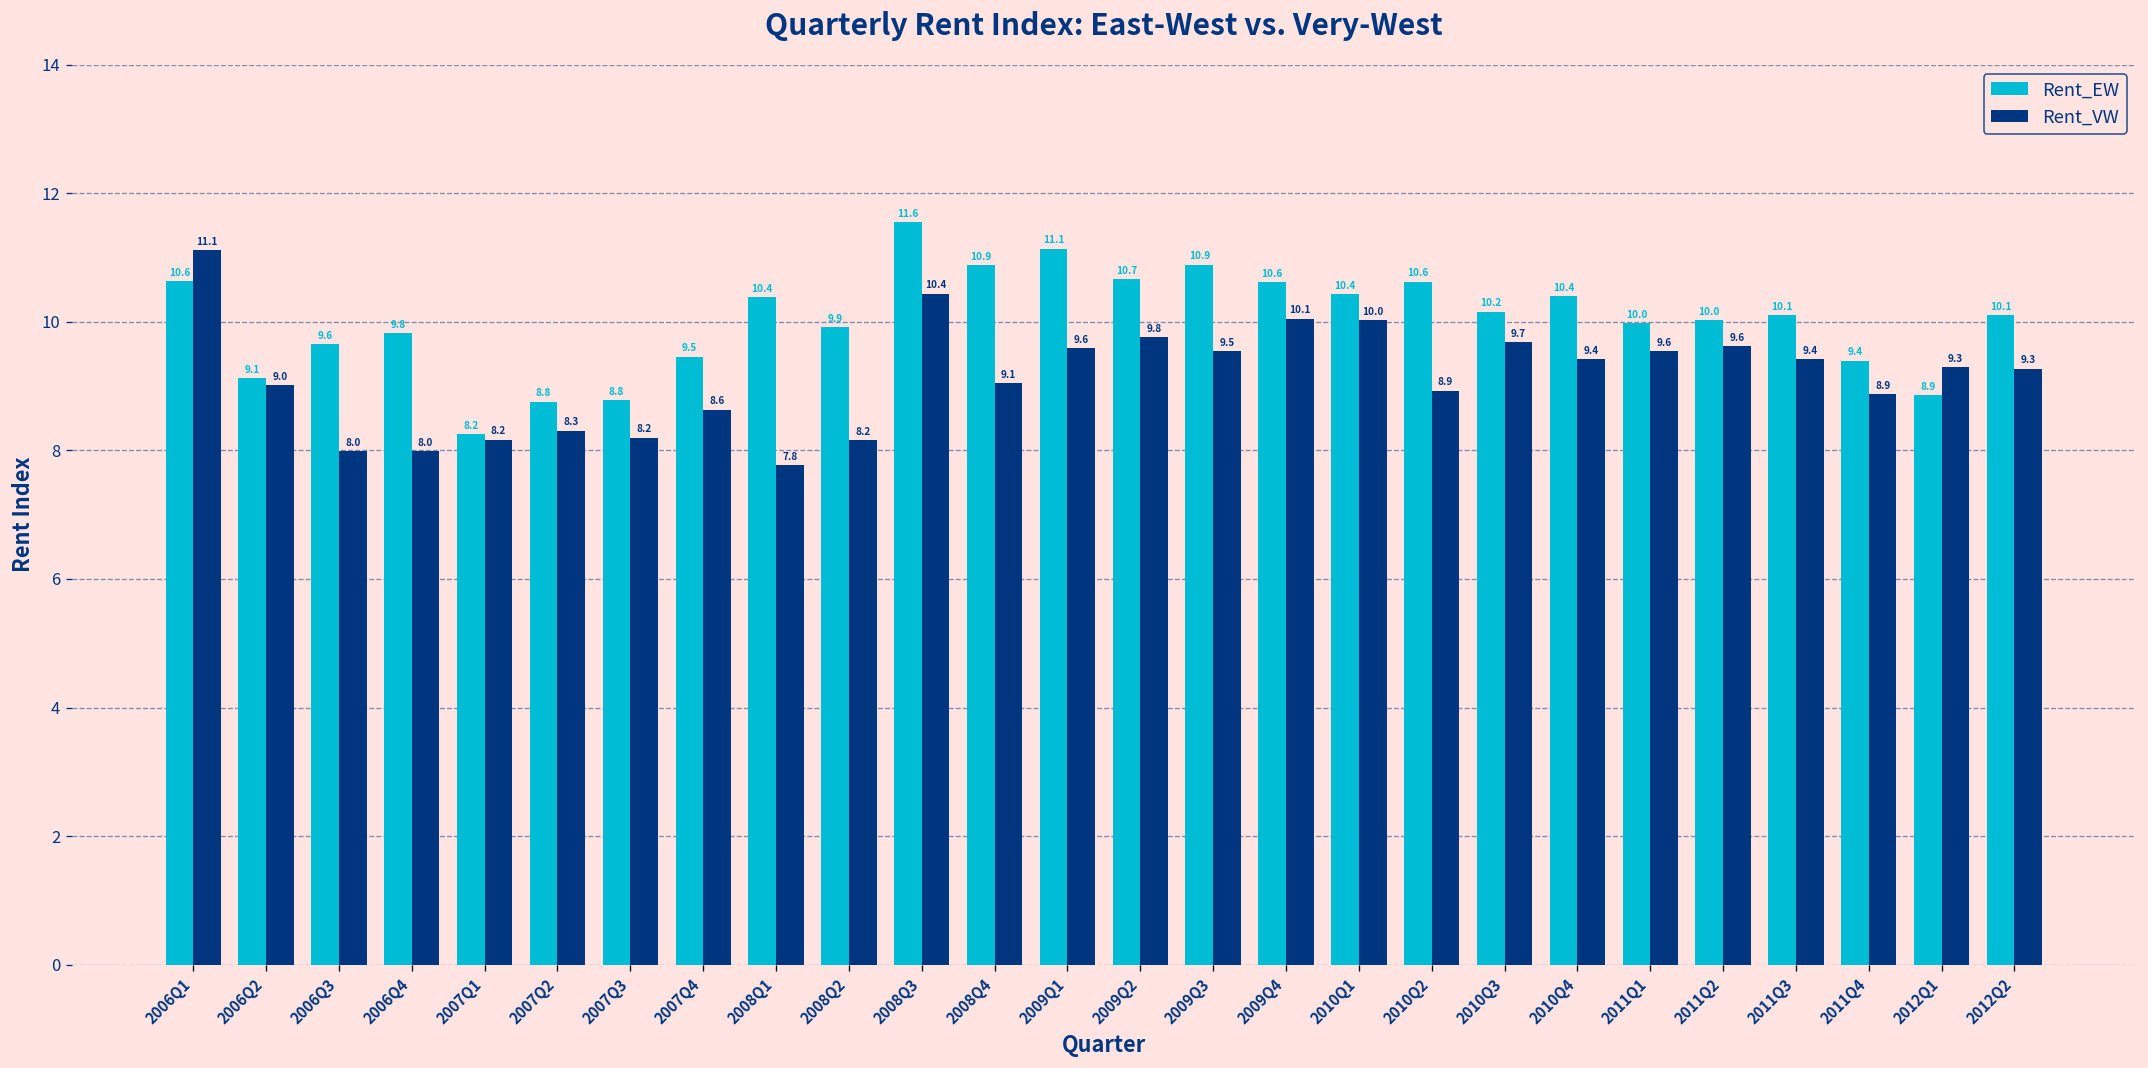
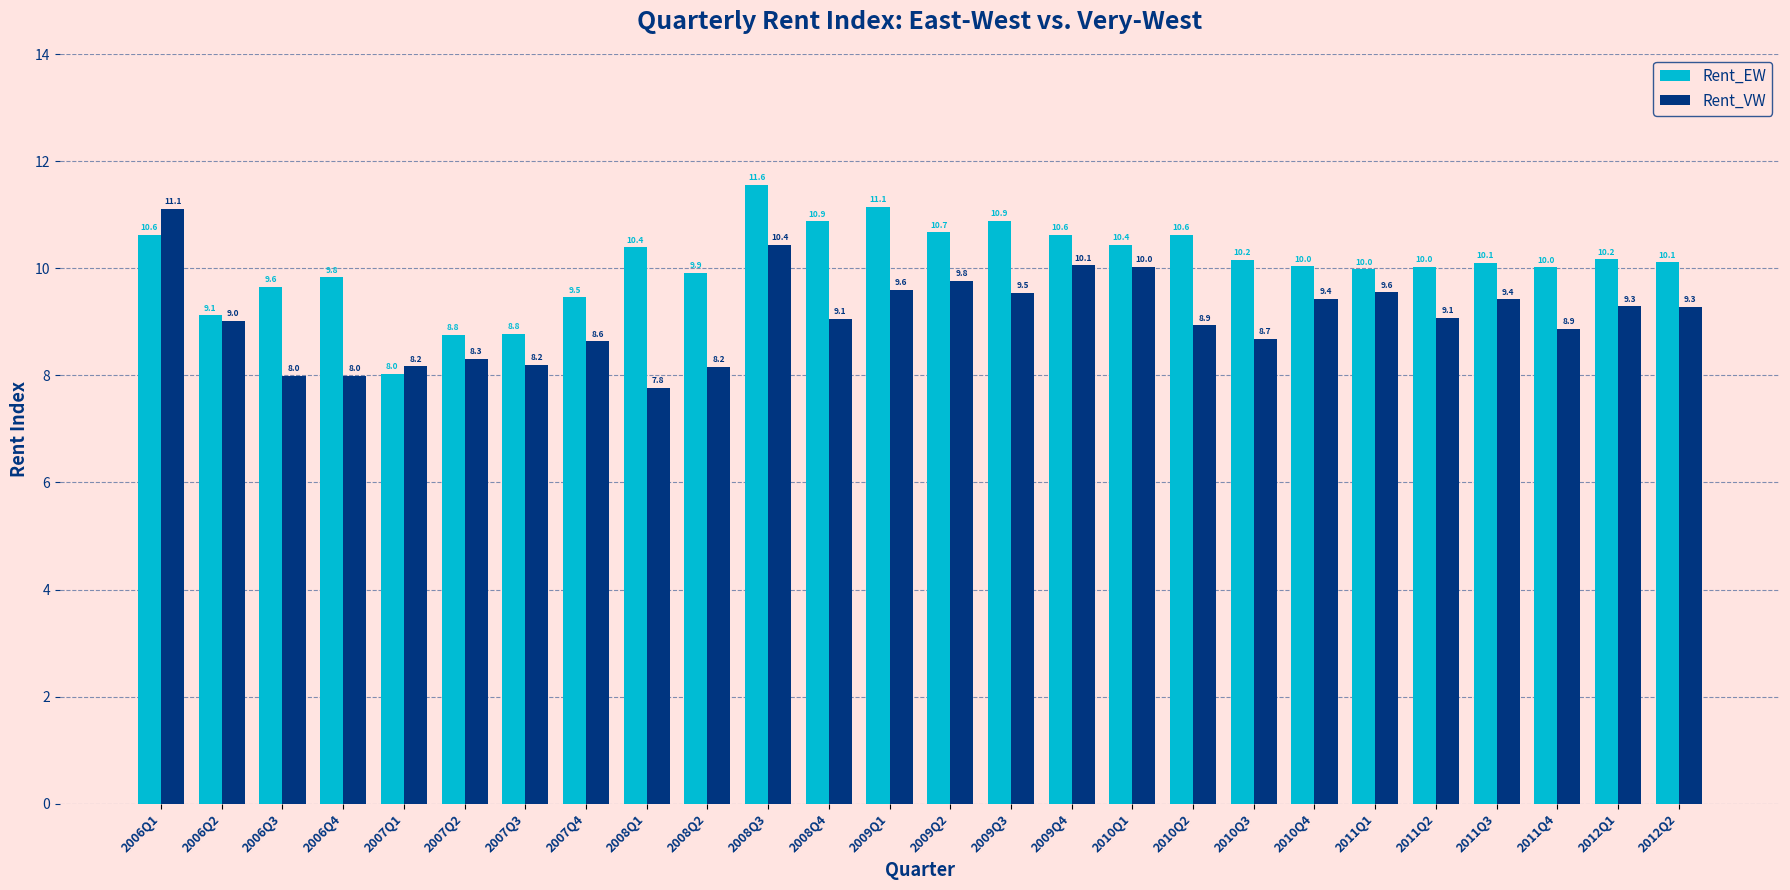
Rent_EW, 2007Q1: 8.2 -> 8.0
Rent_VW, 2010Q3: 9.7 -> 8.7
Rent_EW, 2010Q4: 10.4 -> 10.0
Rent_VW, 2011Q2: 9.6 -> 9.1
Rent_EW, 2011Q4: 9.4 -> 10.0
Rent_EW, 2012Q1: 8.9 -> 10.2
